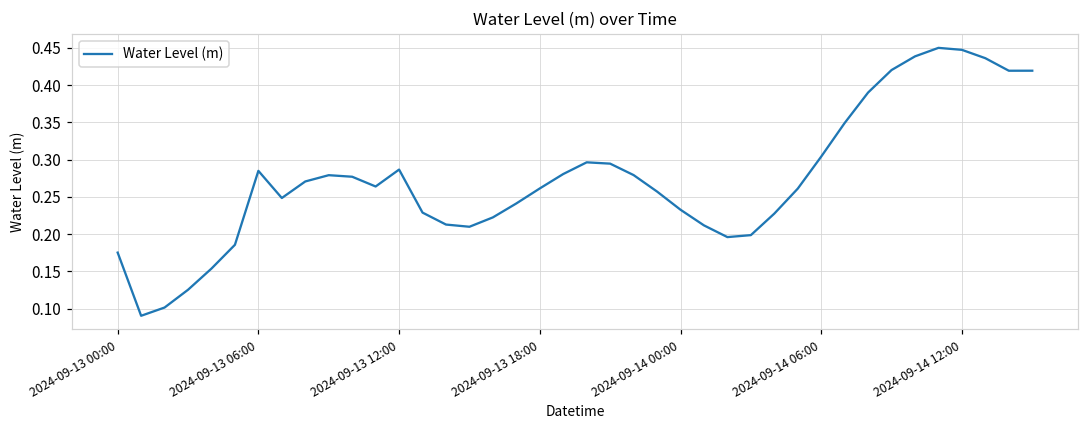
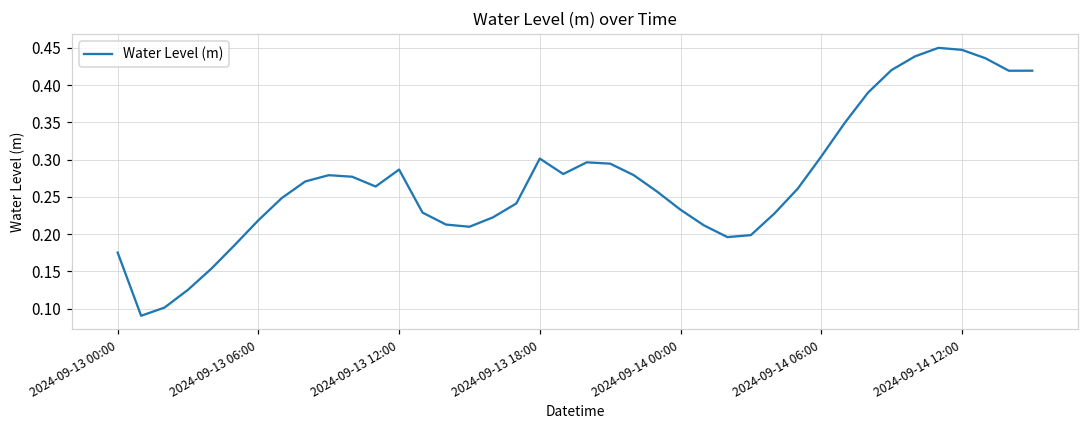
2024-09-13 06:00: 0.28 -> 0.22
2024-09-13 18:00: 0.26 -> 0.30
